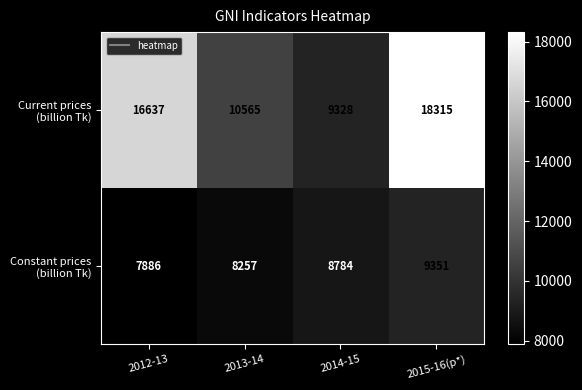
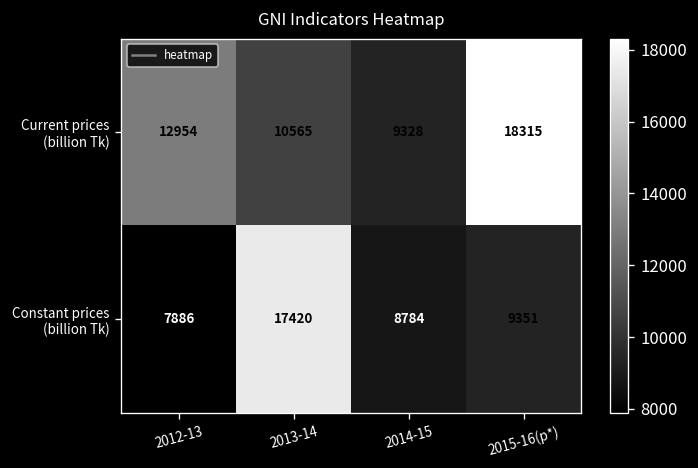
Current prices (billion Tk), 2012-13: 16637 -> 12954
Constant prices (billion Tk), 2013-14: 8257 -> 17420
